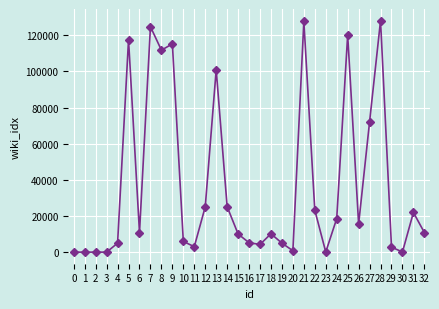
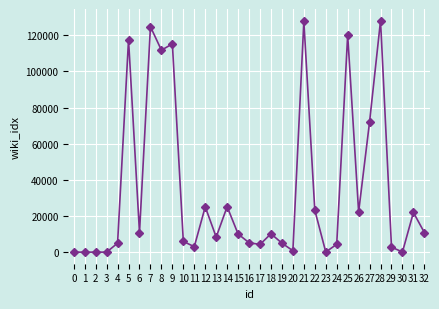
13: 101000 -> 8000
24: 19000 -> 4000
26: 16000 -> 22000
